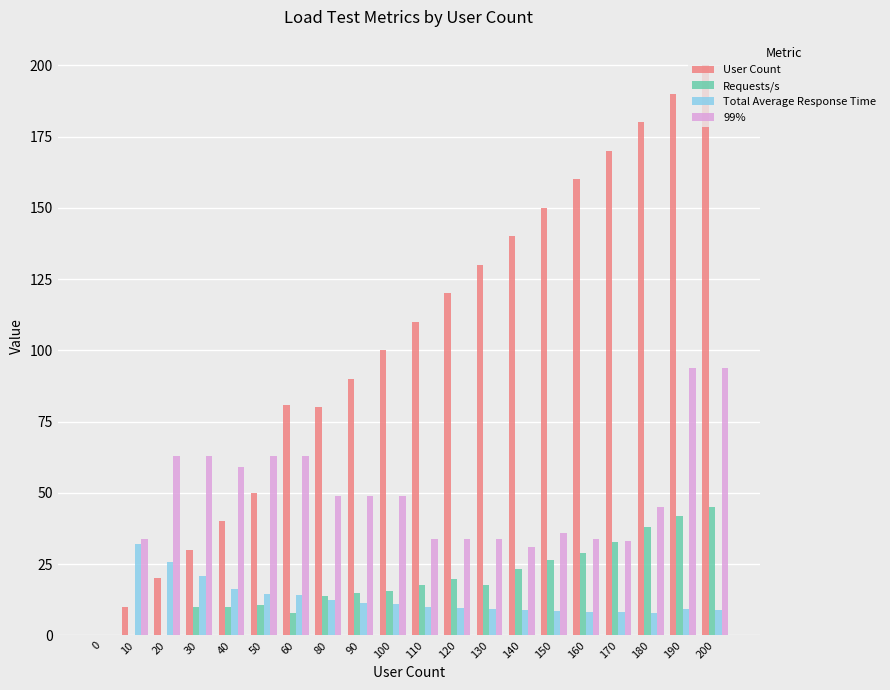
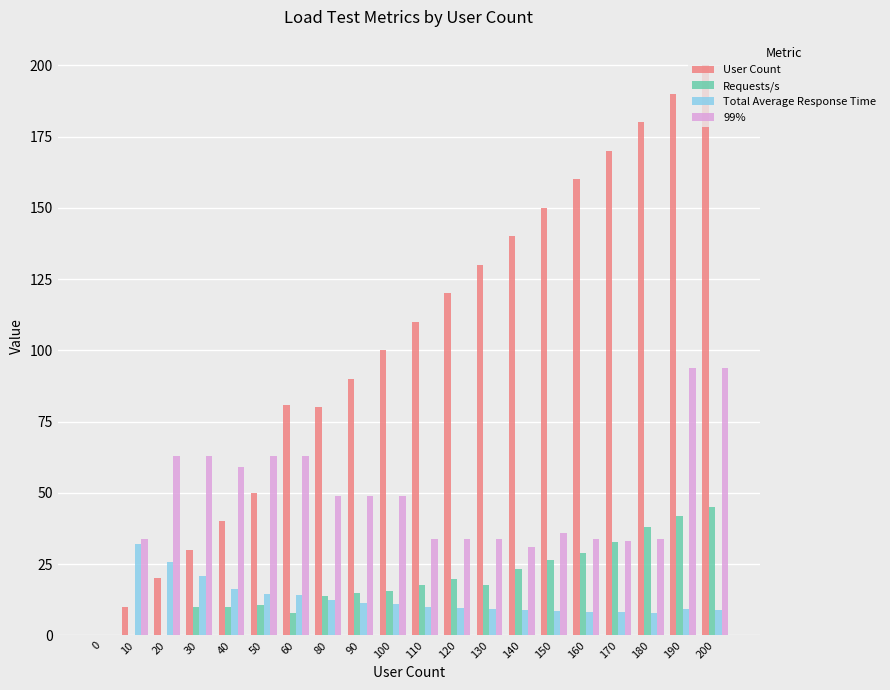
99%, 180: 45 -> 34
